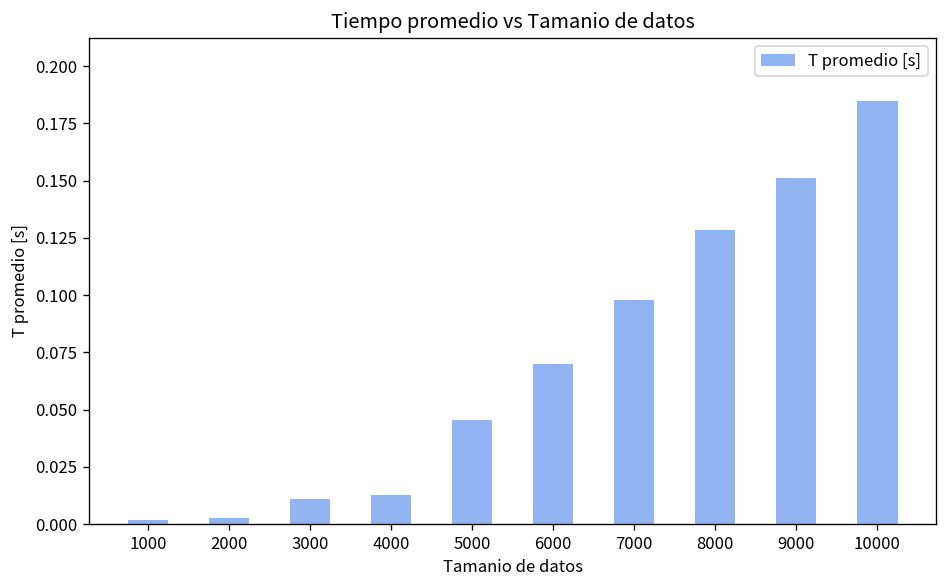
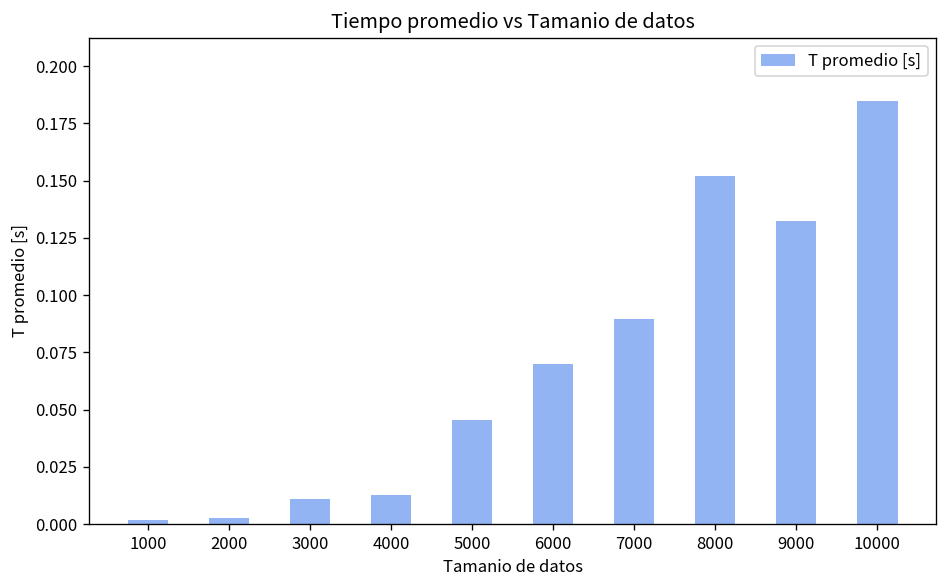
7000: 0.098 -> 0.090
8000: 0.129 -> 0.152
9000: 0.151 -> 0.132
